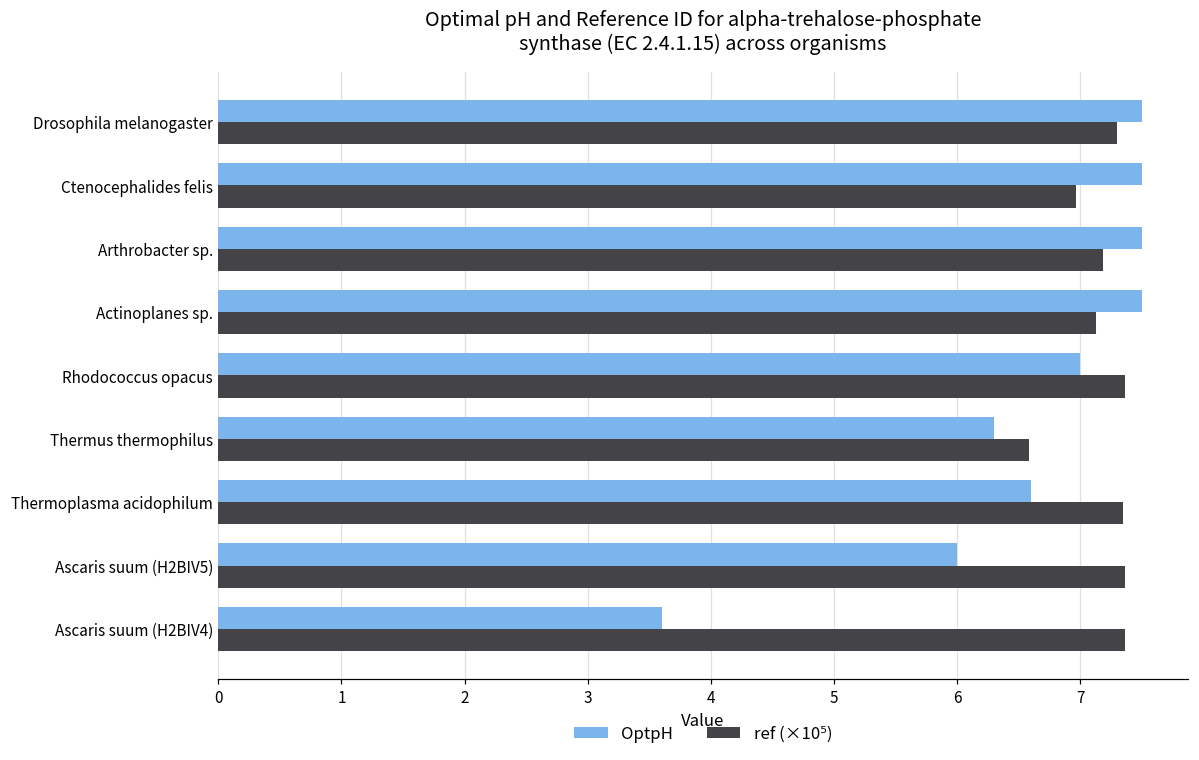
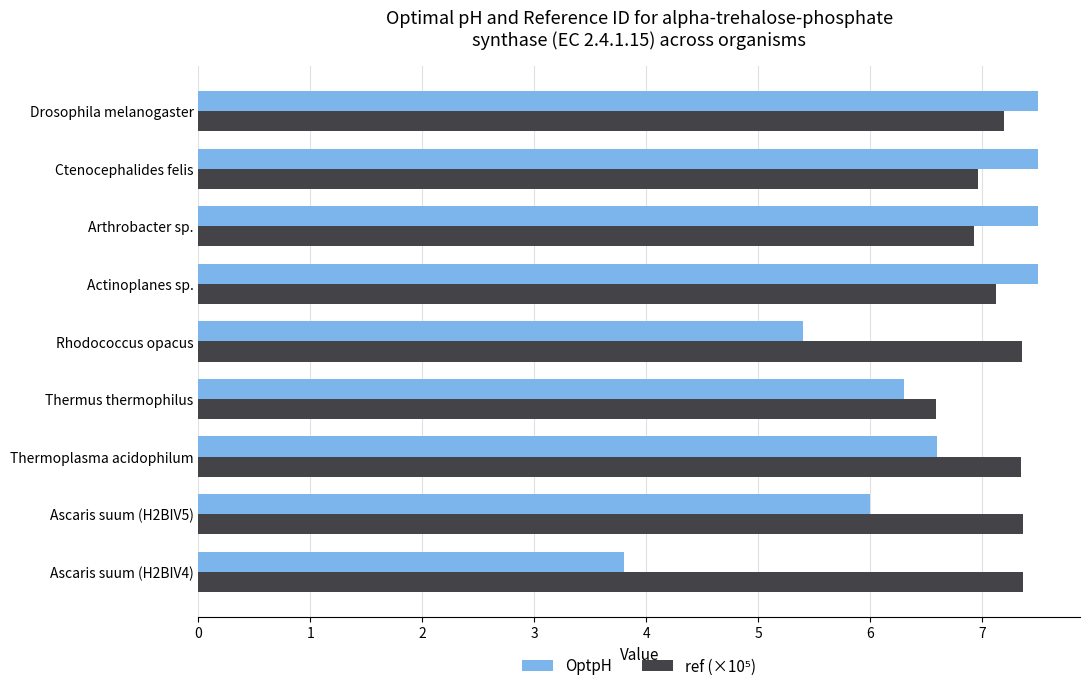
ref (×10⁵), Drosophila melanogaster: 7.30 -> 7.20
ref (×10⁵), Arthrobacter sp.: 7.19 -> 6.93
OptpH, Rhodococcus opacus: 7.0 -> 5.4
OptpH, Ascaris suum (H2BIV4): 3.6 -> 3.8
